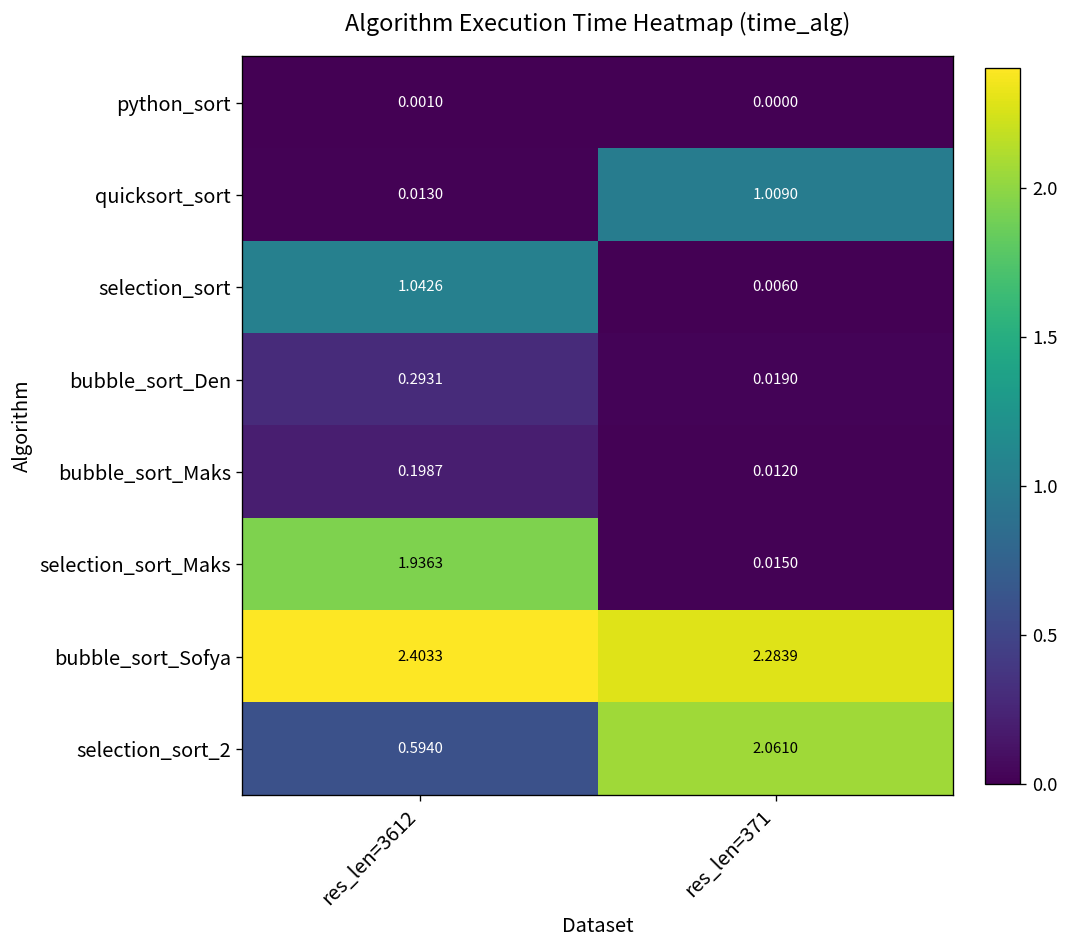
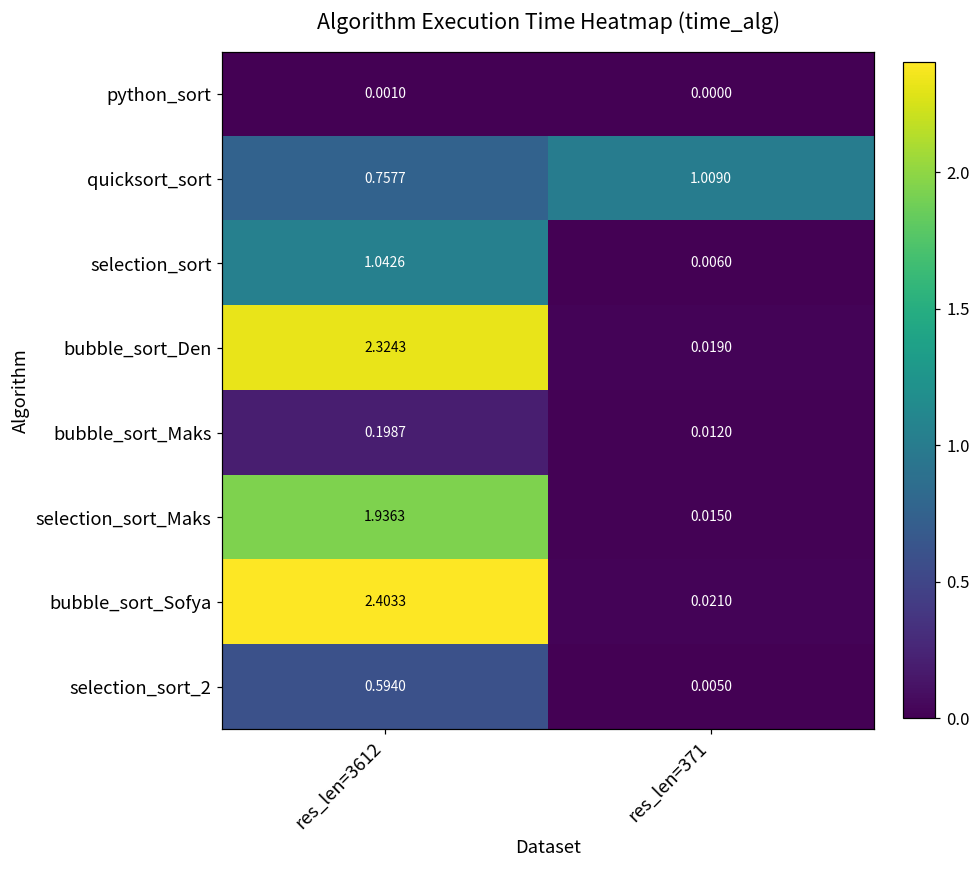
quicksort_sort, res_len=3612: 0.0130 -> 0.7577
bubble_sort_Den, res_len=3612: 0.2931 -> 2.3243
bubble_sort_Sofya, res_len=371: 2.2839 -> 0.0210
selection_sort_2, res_len=371: 2.0610 -> 0.0050
